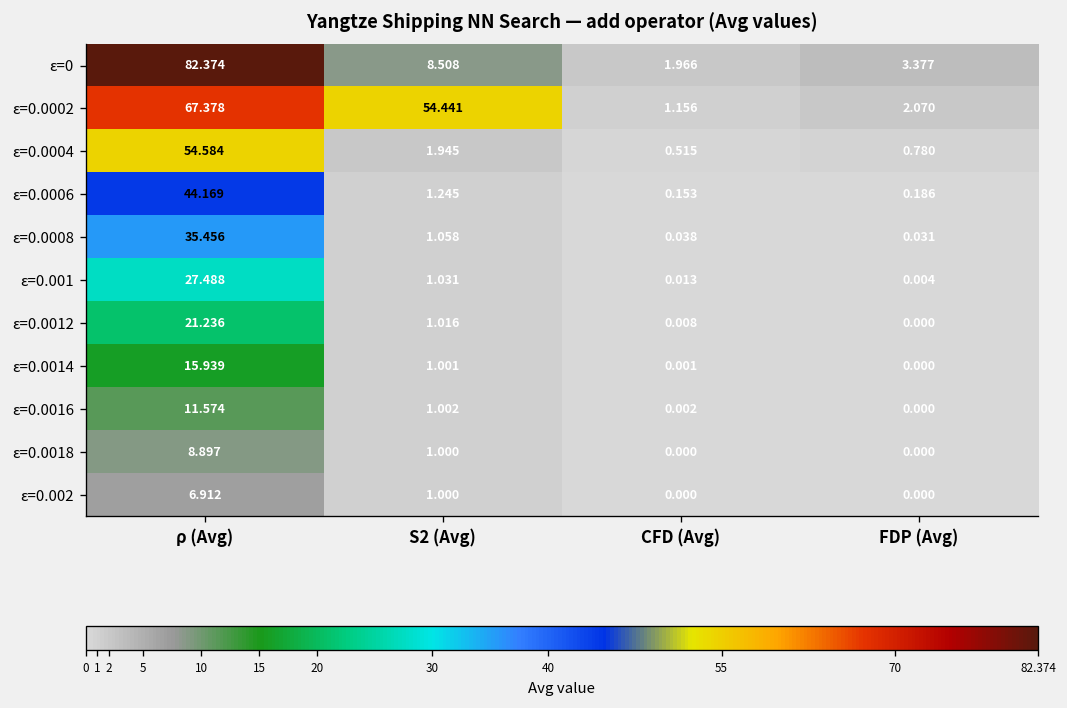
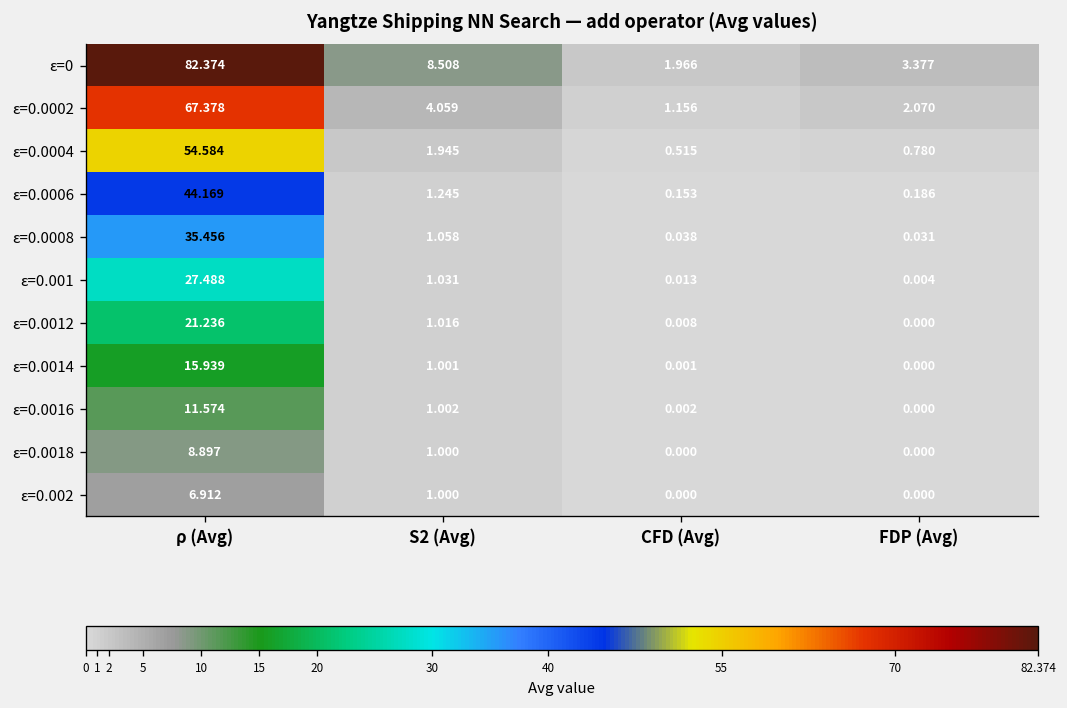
ε=0.0002, S2 (Avg): 54.441 -> 4.059
